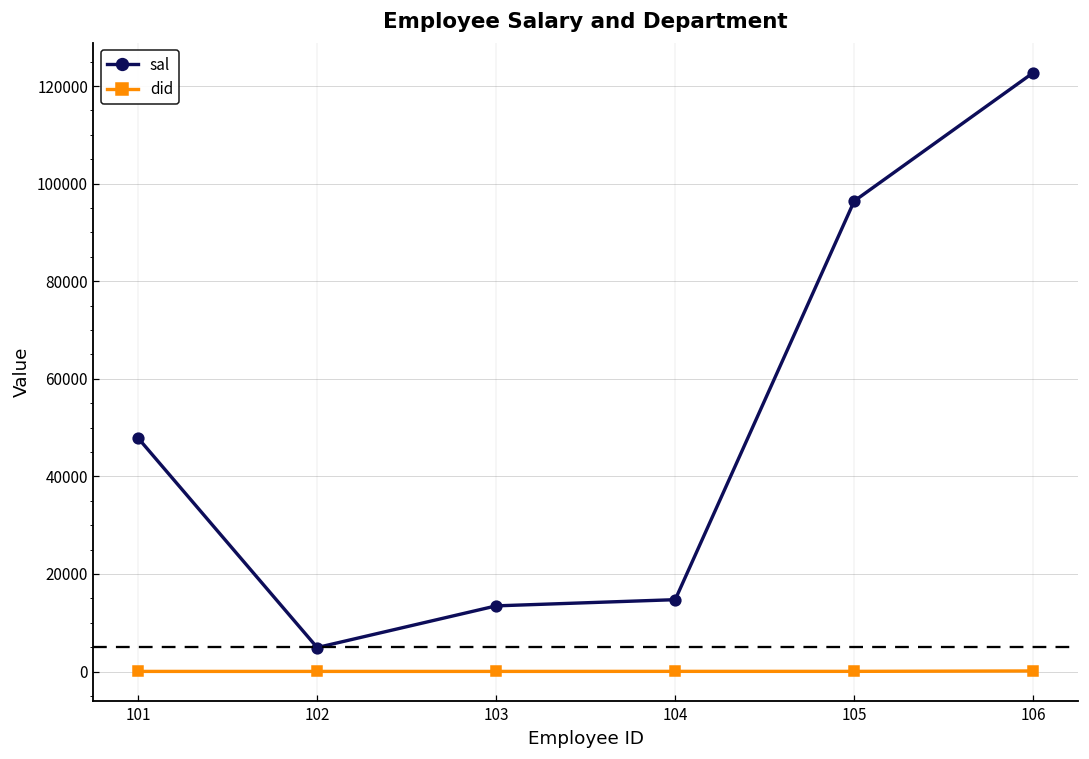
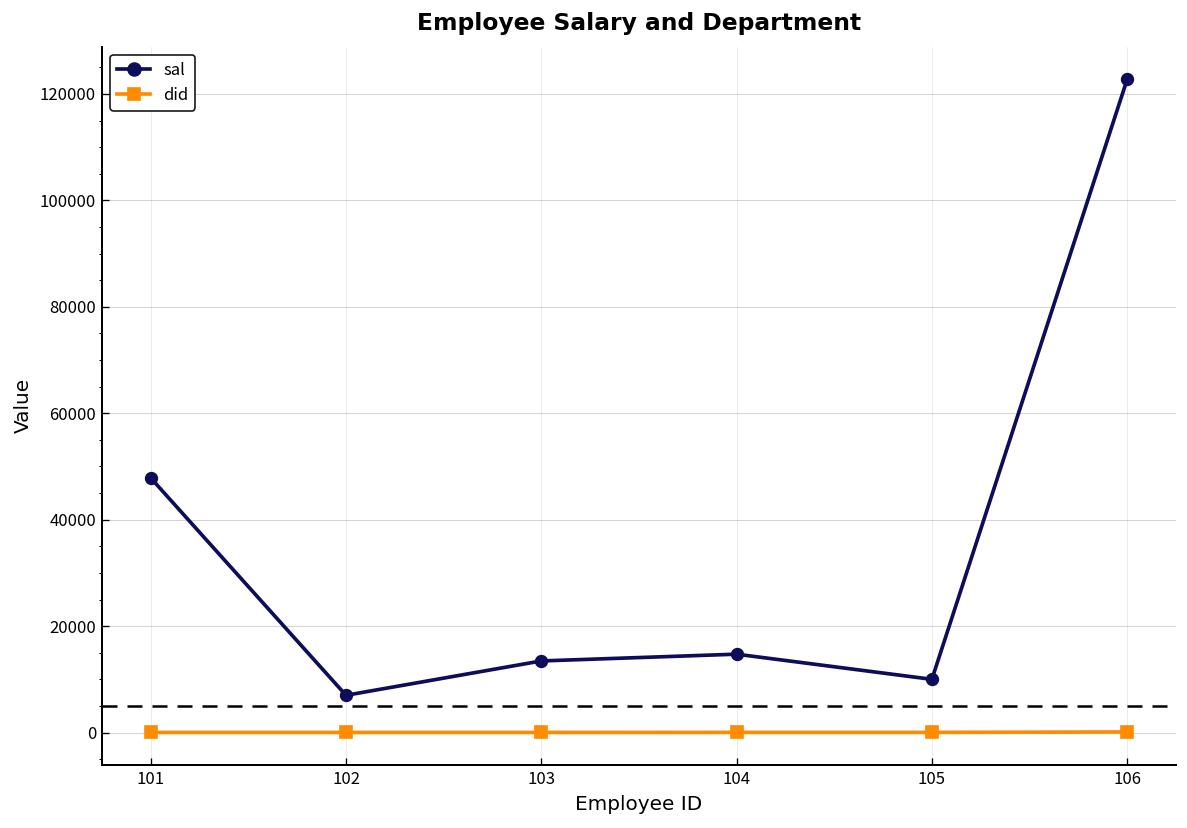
sal, 102: 5000 -> 7000
sal, 105: 96000 -> 10000
